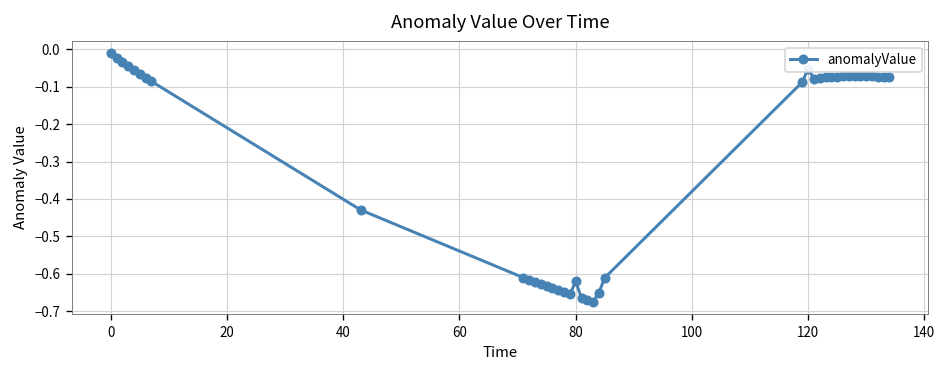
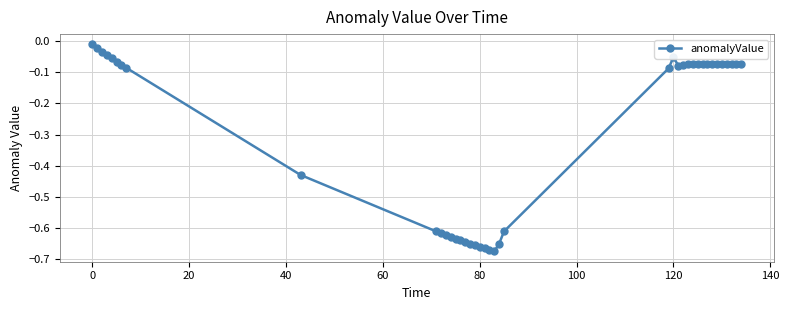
80: -0.62 -> -0.66
